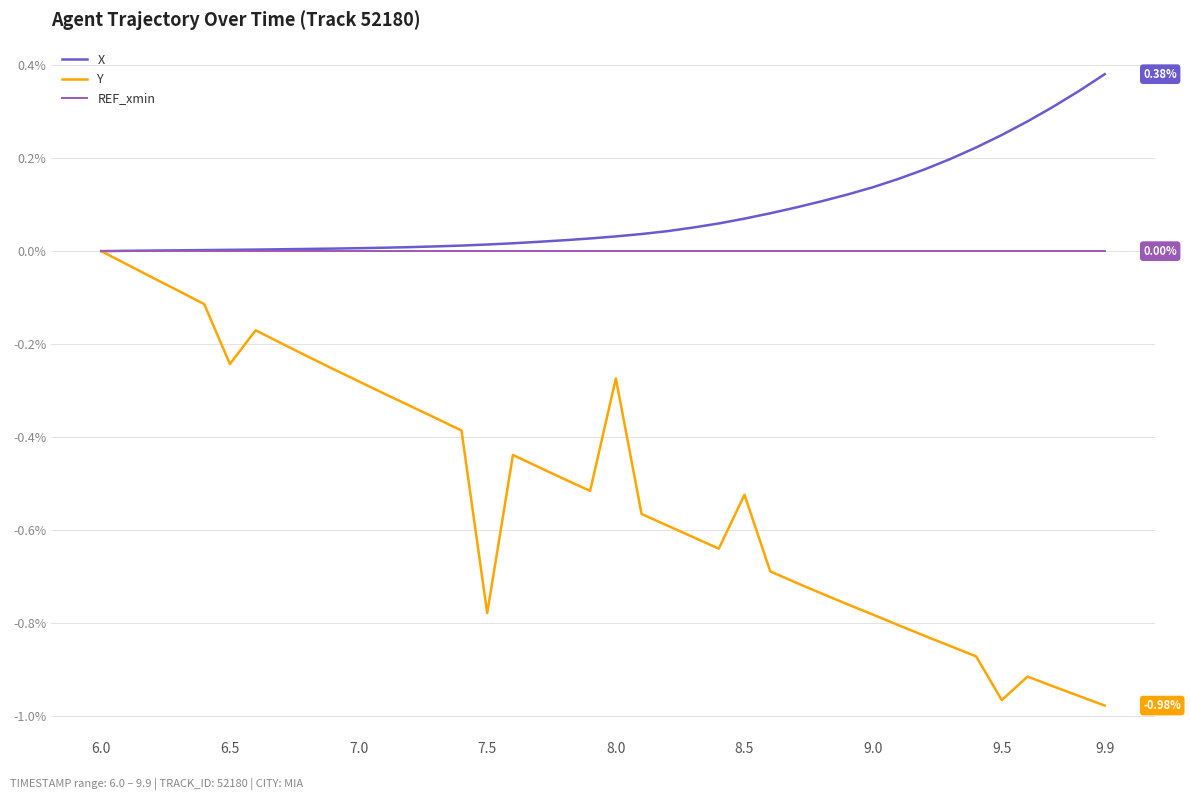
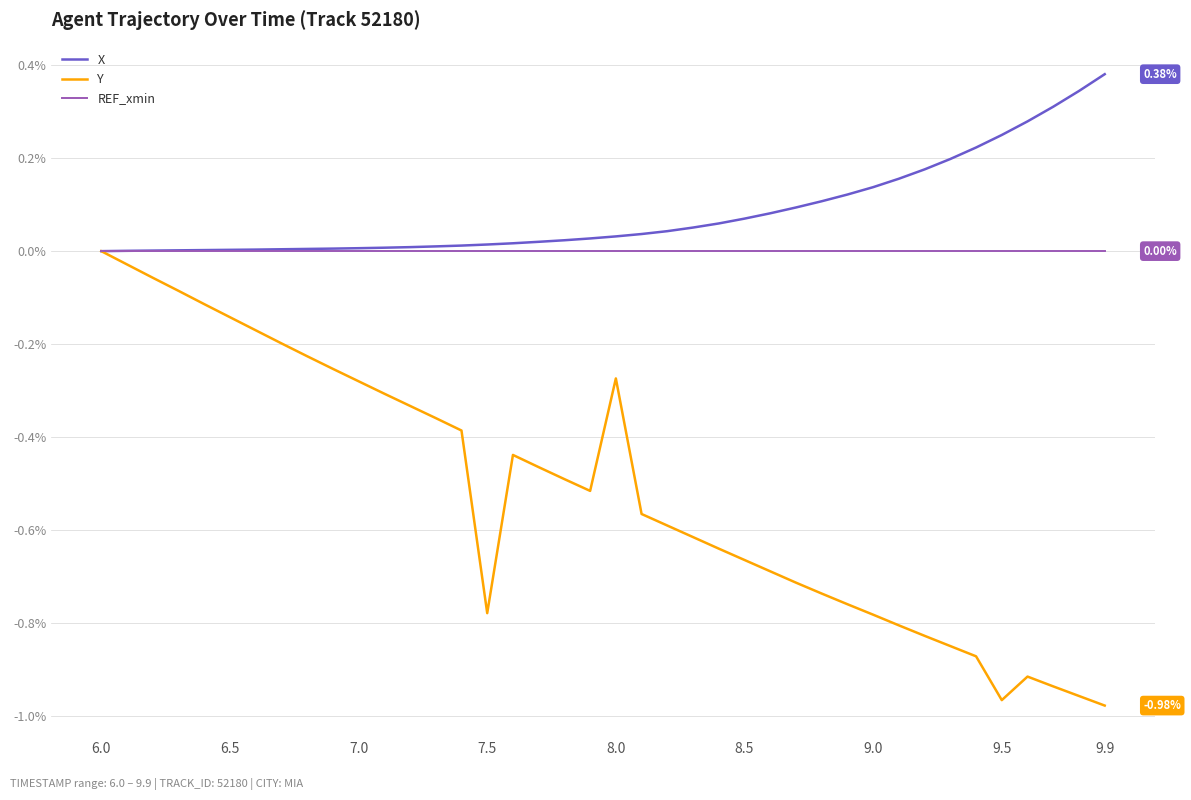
Y, 6.5: -0.24% -> -0.14%
Y, 8.5: -0.52% -> -0.66%
